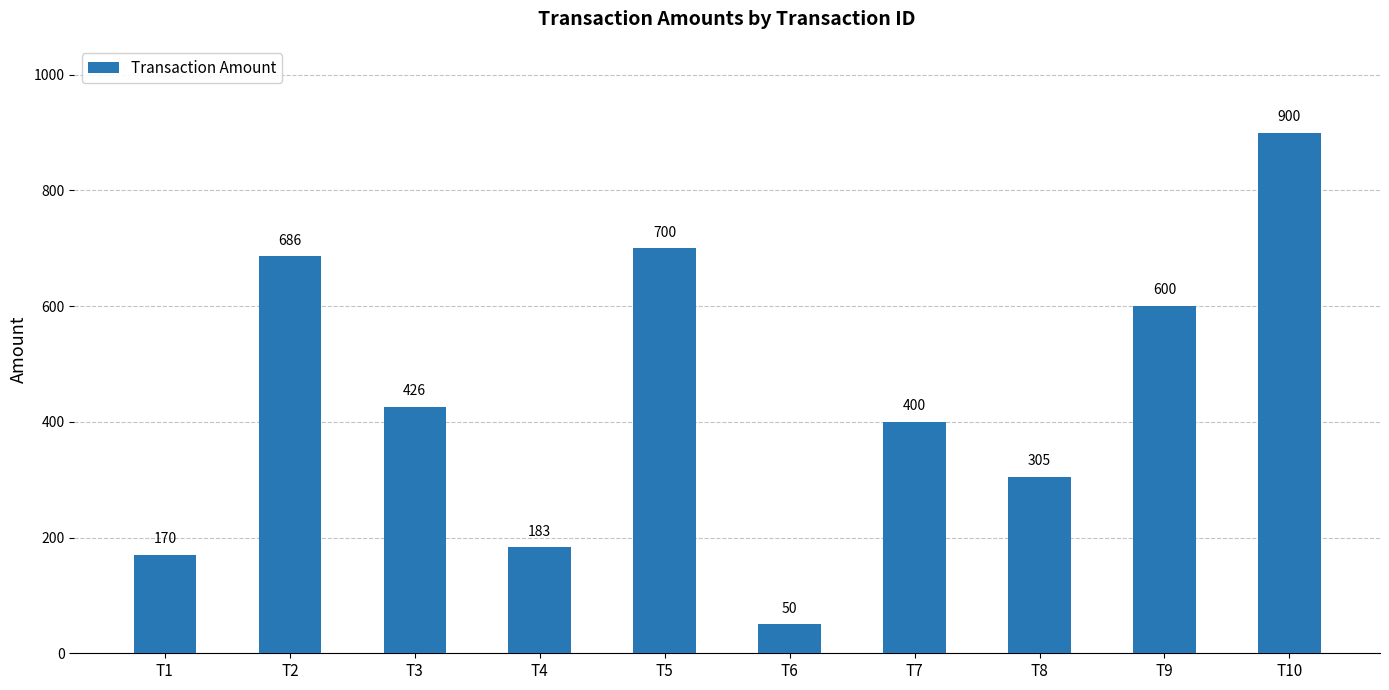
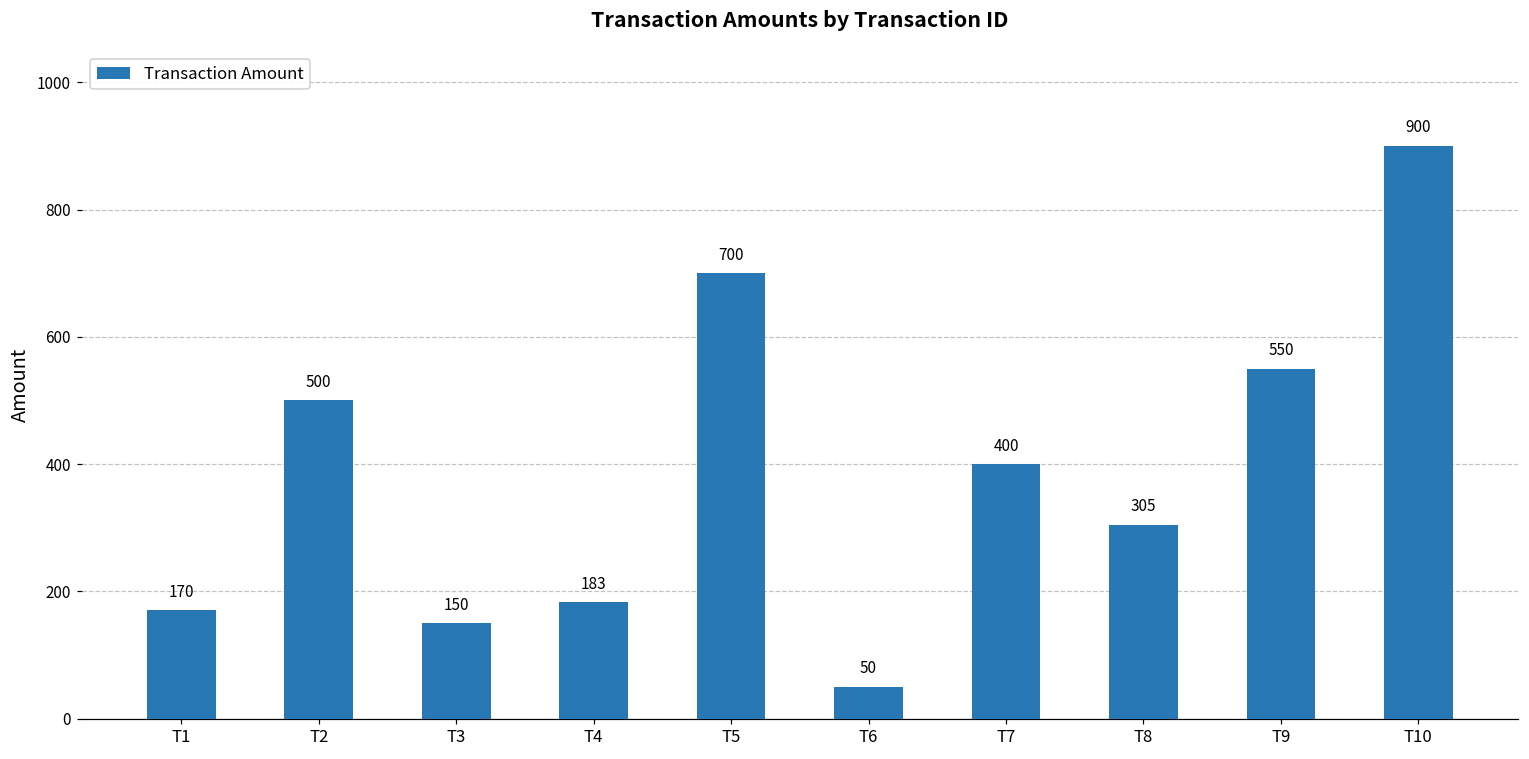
T2: 686 -> 500
T3: 426 -> 150
T9: 600 -> 550
